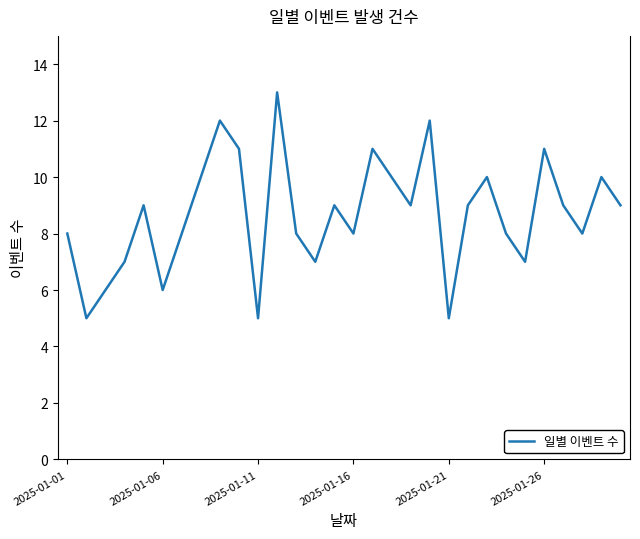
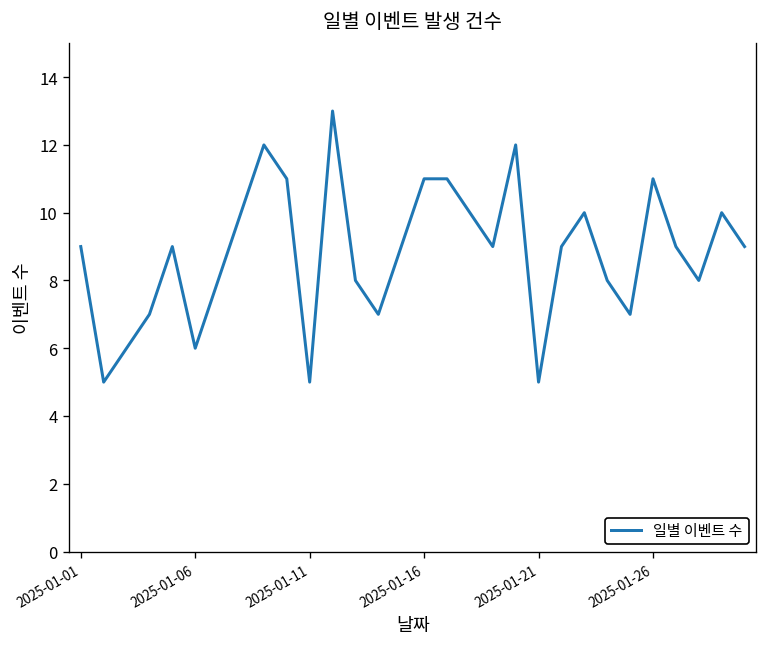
2025-01-01: 8 -> 9
2025-01-16: 8 -> 11
